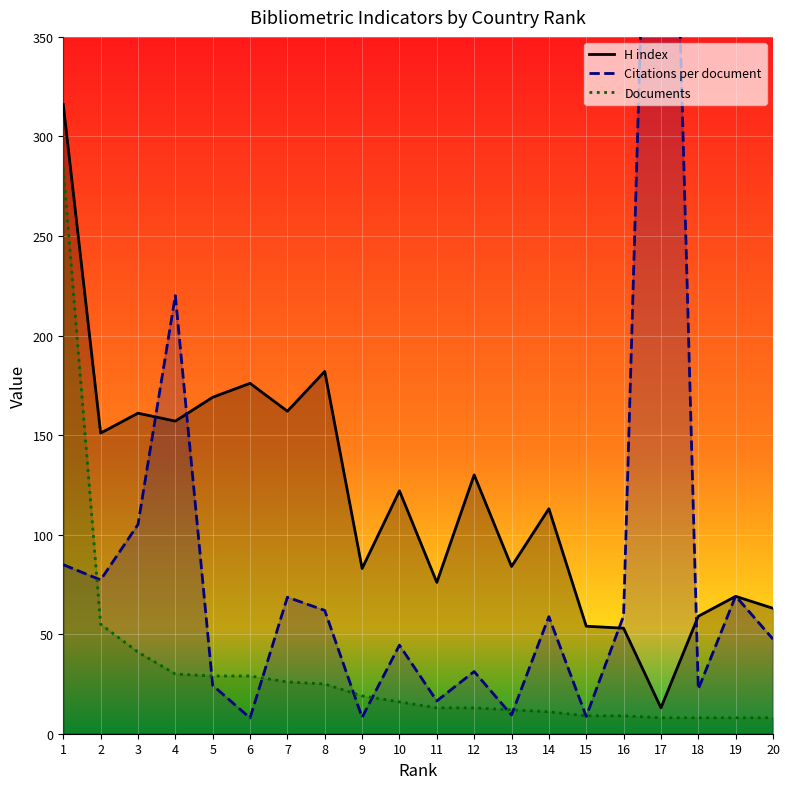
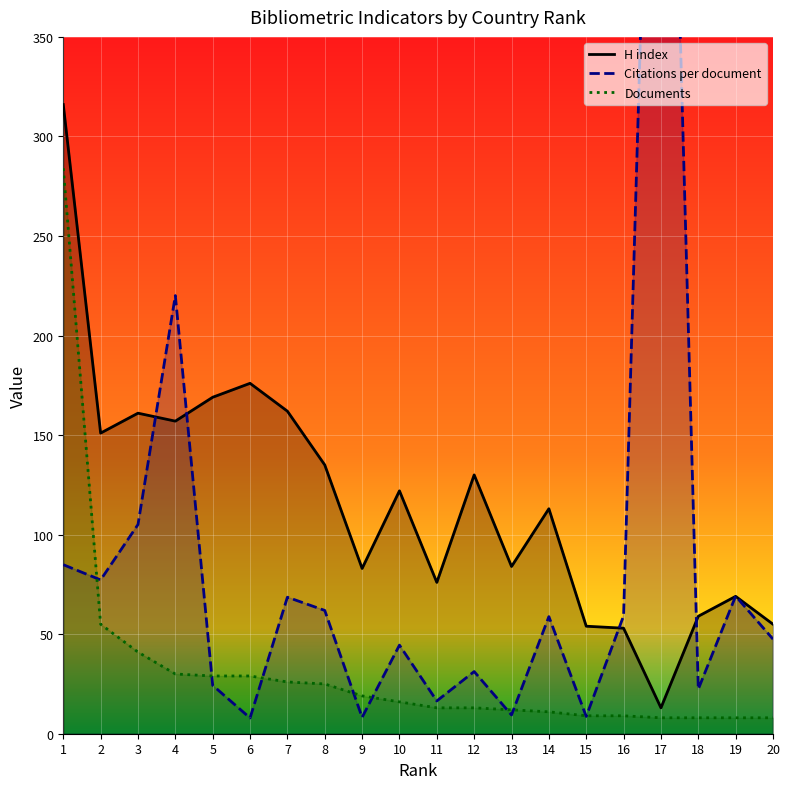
H index, 8: 182 -> 135
H index, 20: 63 -> 55
